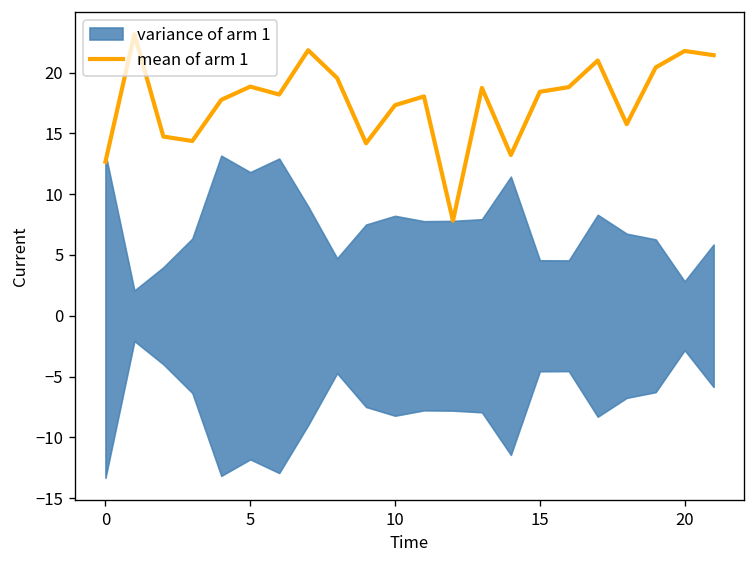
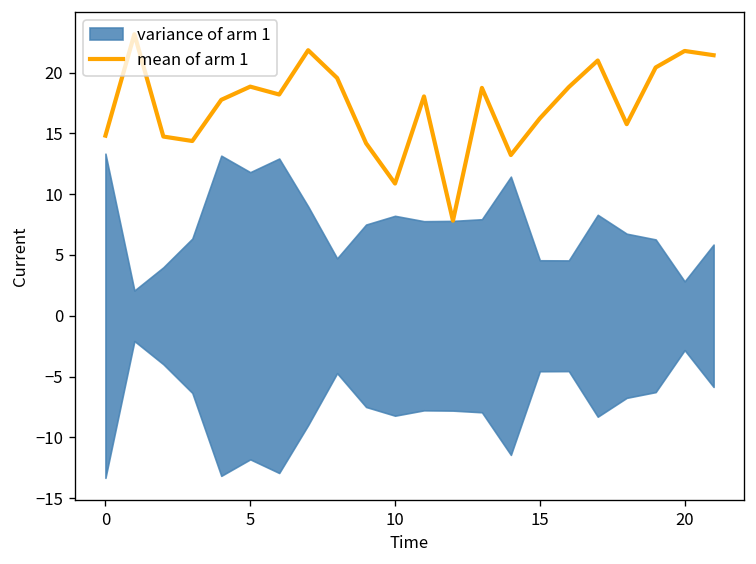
mean of arm 1, 0: 12.7 -> 14.8
mean of arm 1, 10: 17.3 -> 10.9
mean of arm 1, 15: 18.4 -> 16.2
